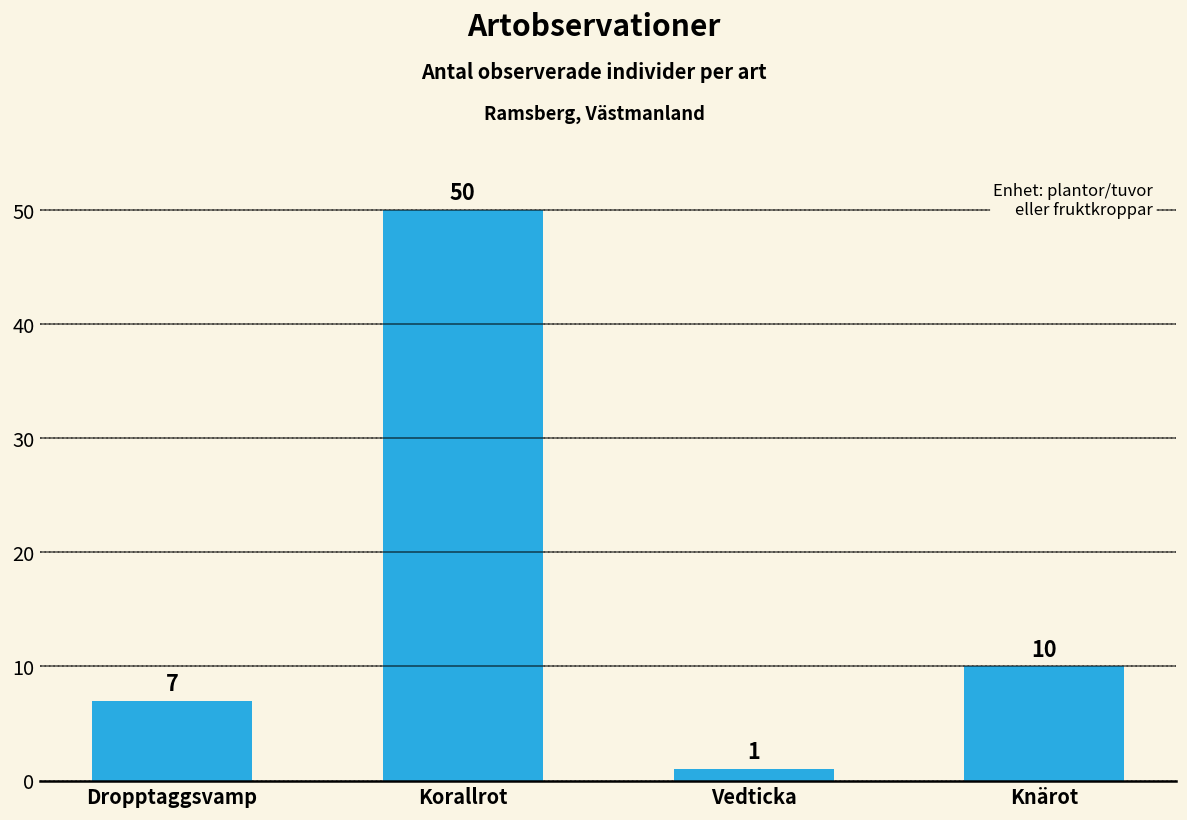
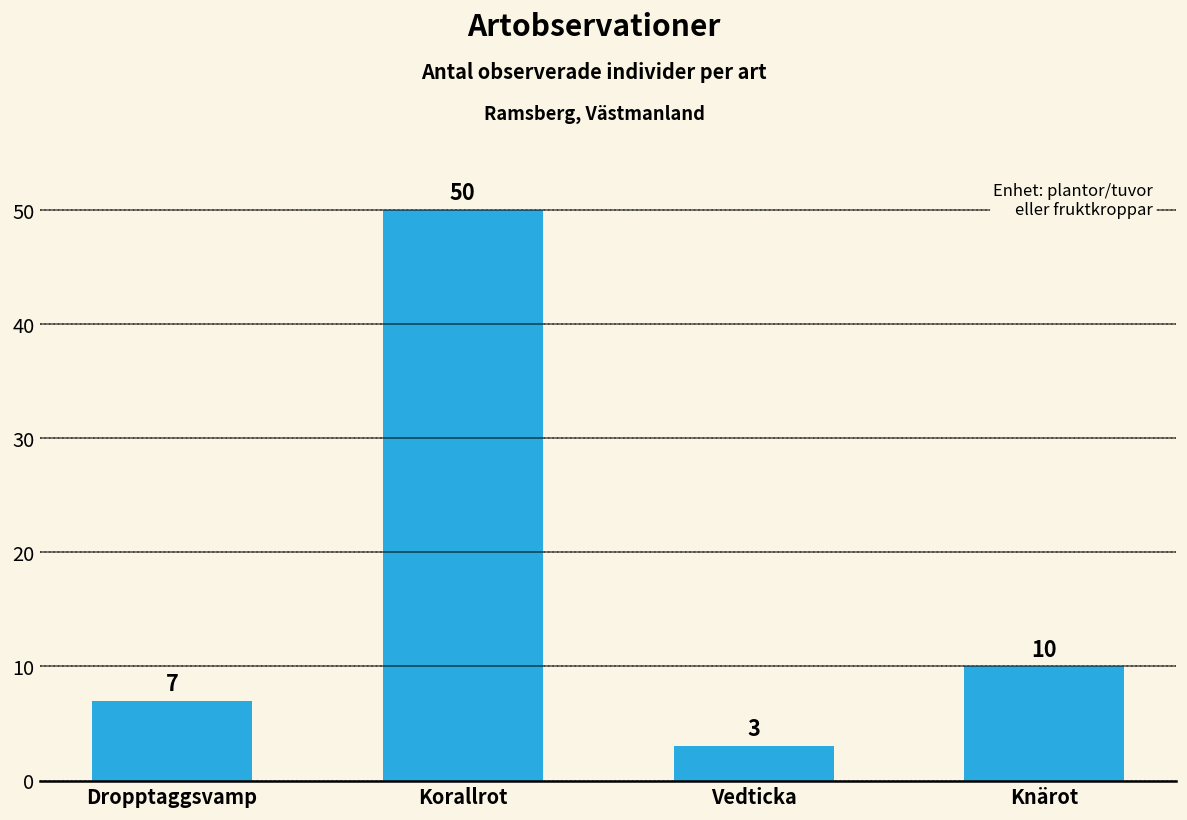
Vedticka: 1 -> 3
